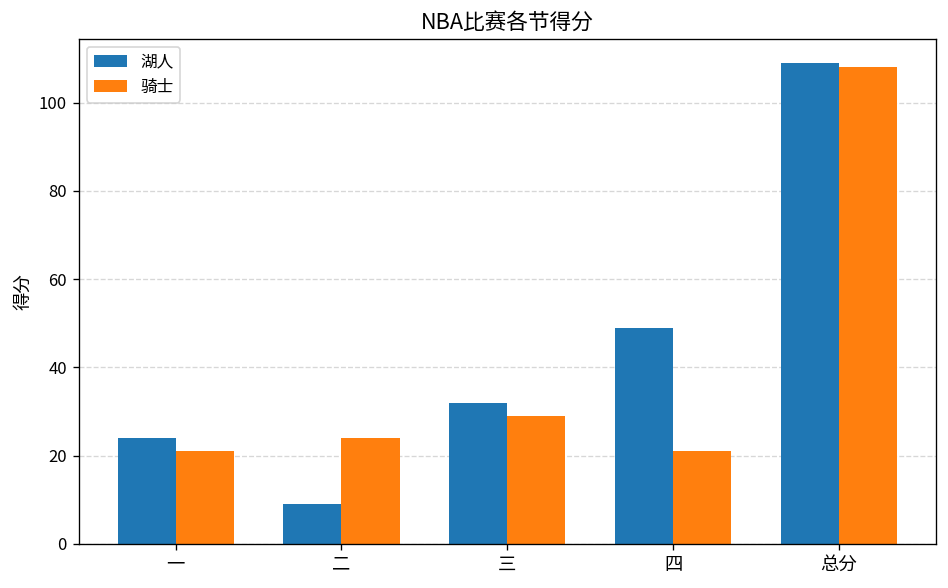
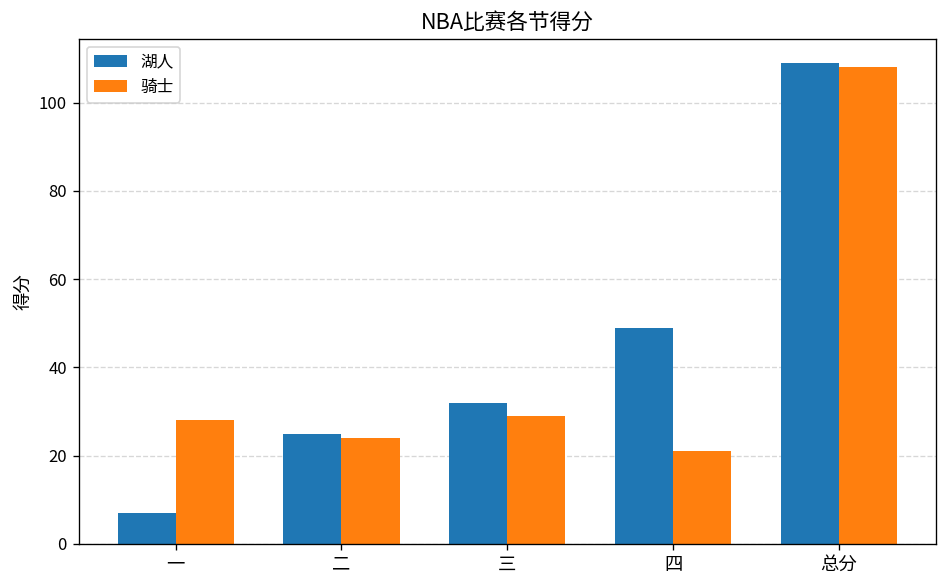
湖人, 一: 24 -> 7
骑士, 一: 21 -> 28
湖人, 二: 9 -> 25
